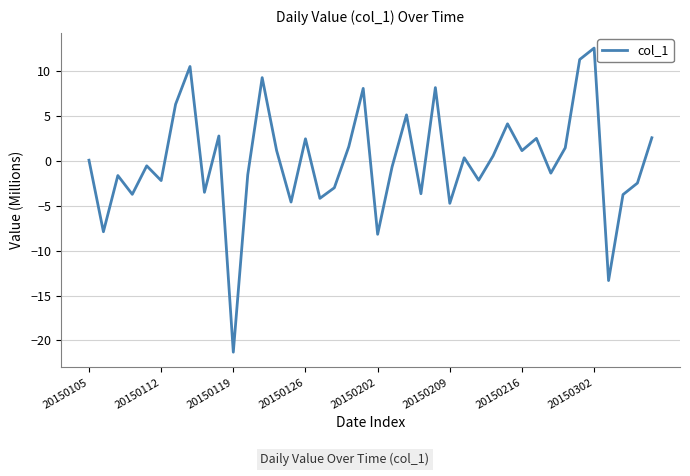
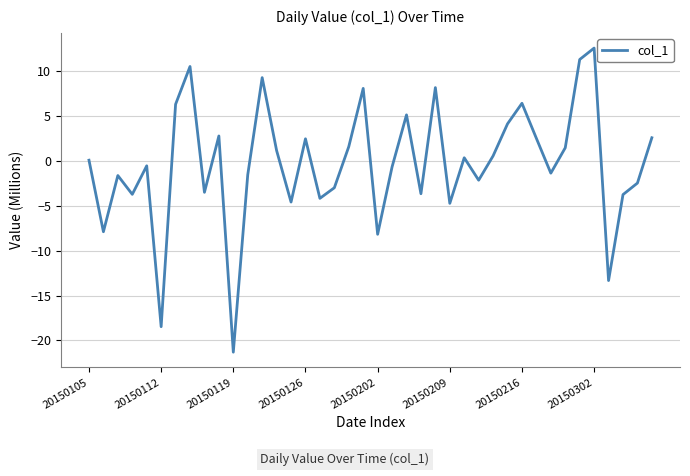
20150112: -2 -> -18
20150216: 1 -> 6
